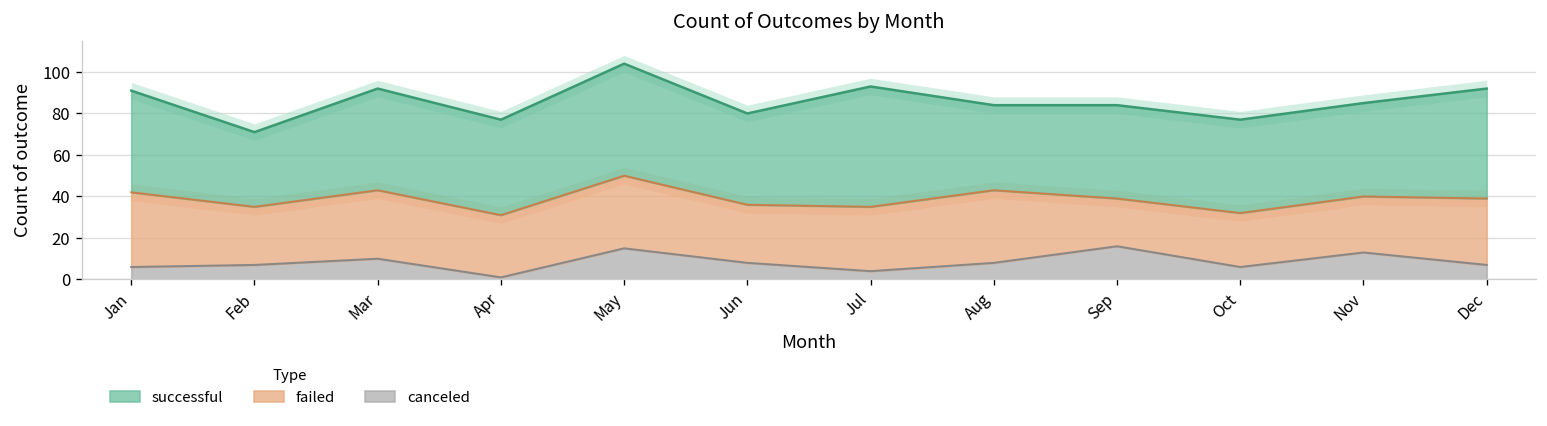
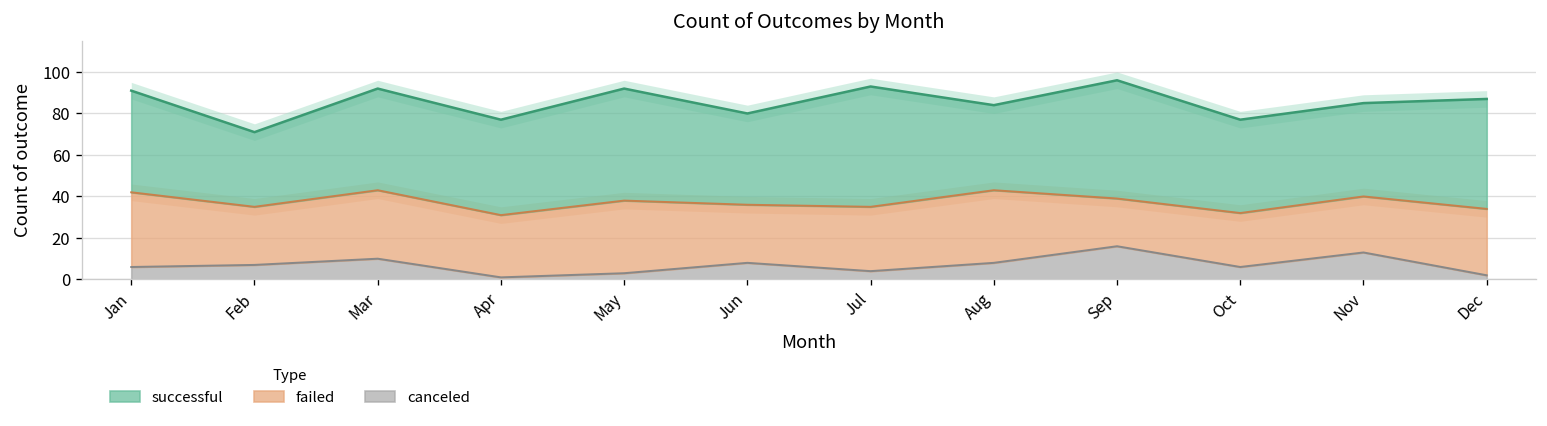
canceled, May: 15 -> 3
successful, Sep: 45 -> 57
canceled, Dec: 7 -> 2
